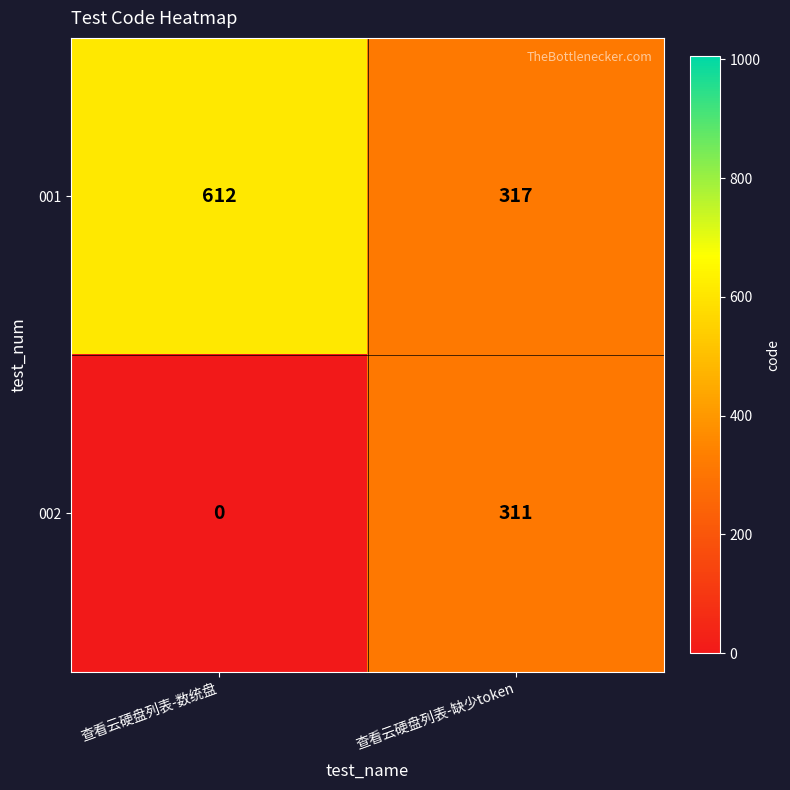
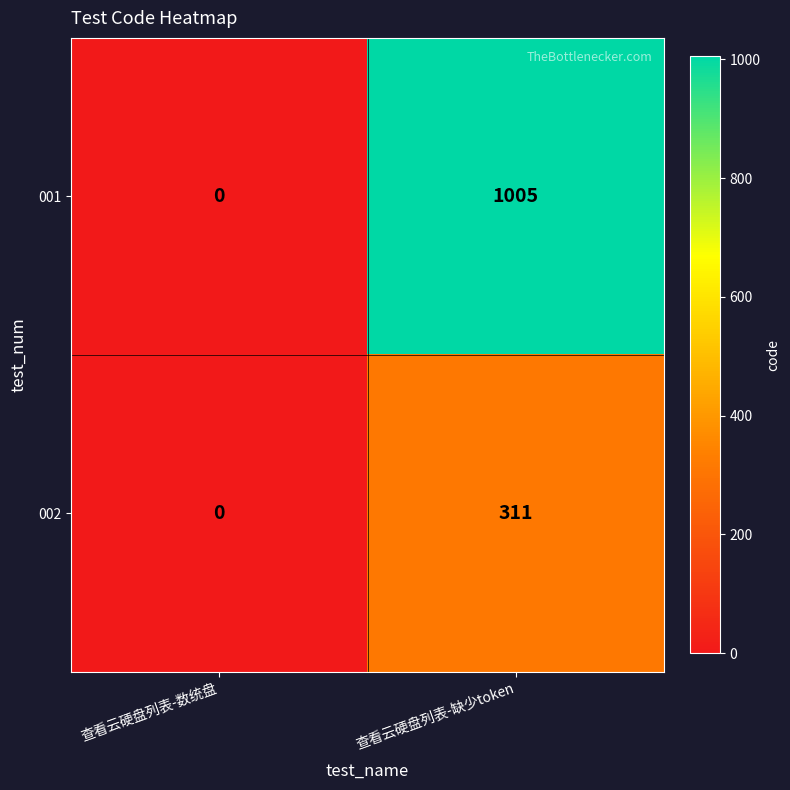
001, 查看云硬盘列表-数统盘: 612 -> 0
001, 查看云硬盘列表-缺少token: 317 -> 1005
